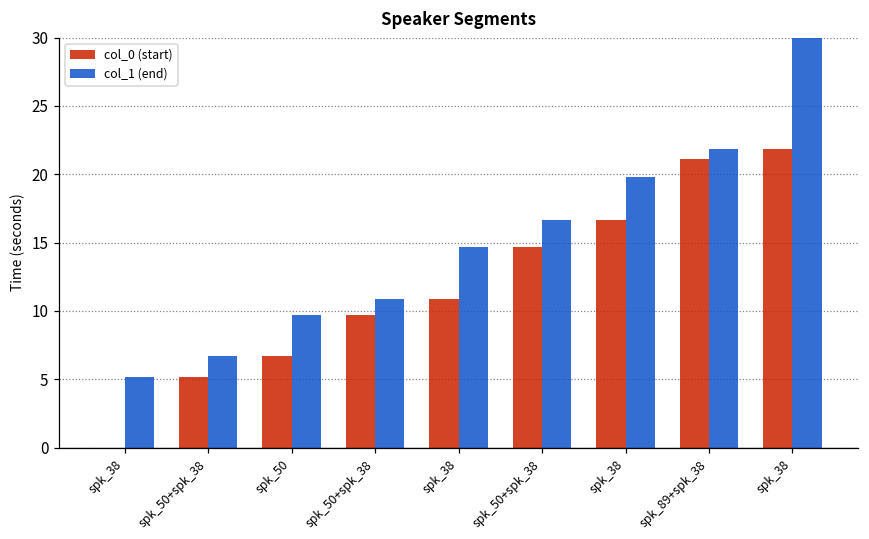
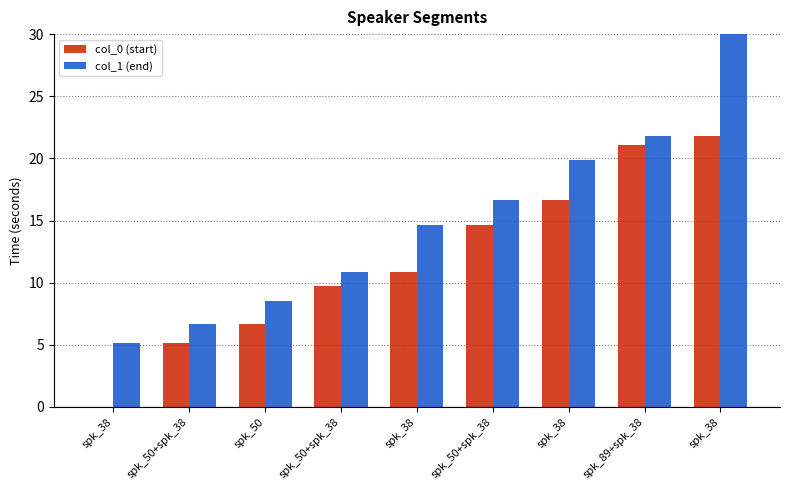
col_1 (end), spk_50: 9.7 -> 8.5
